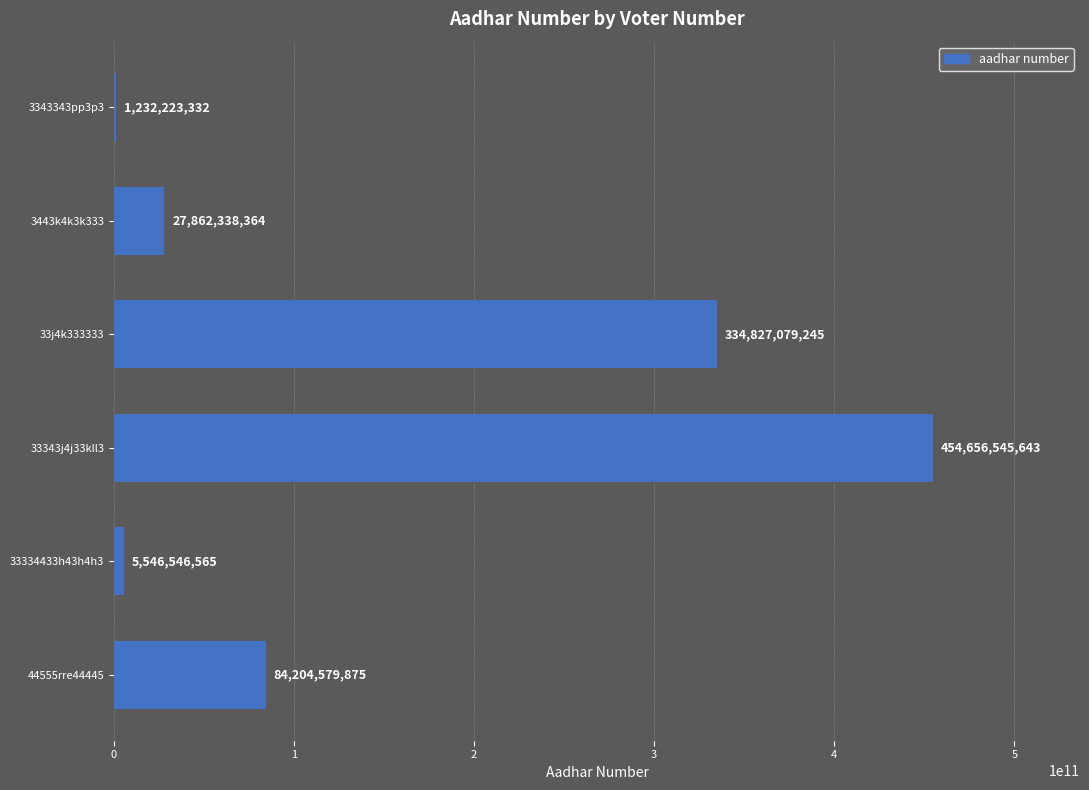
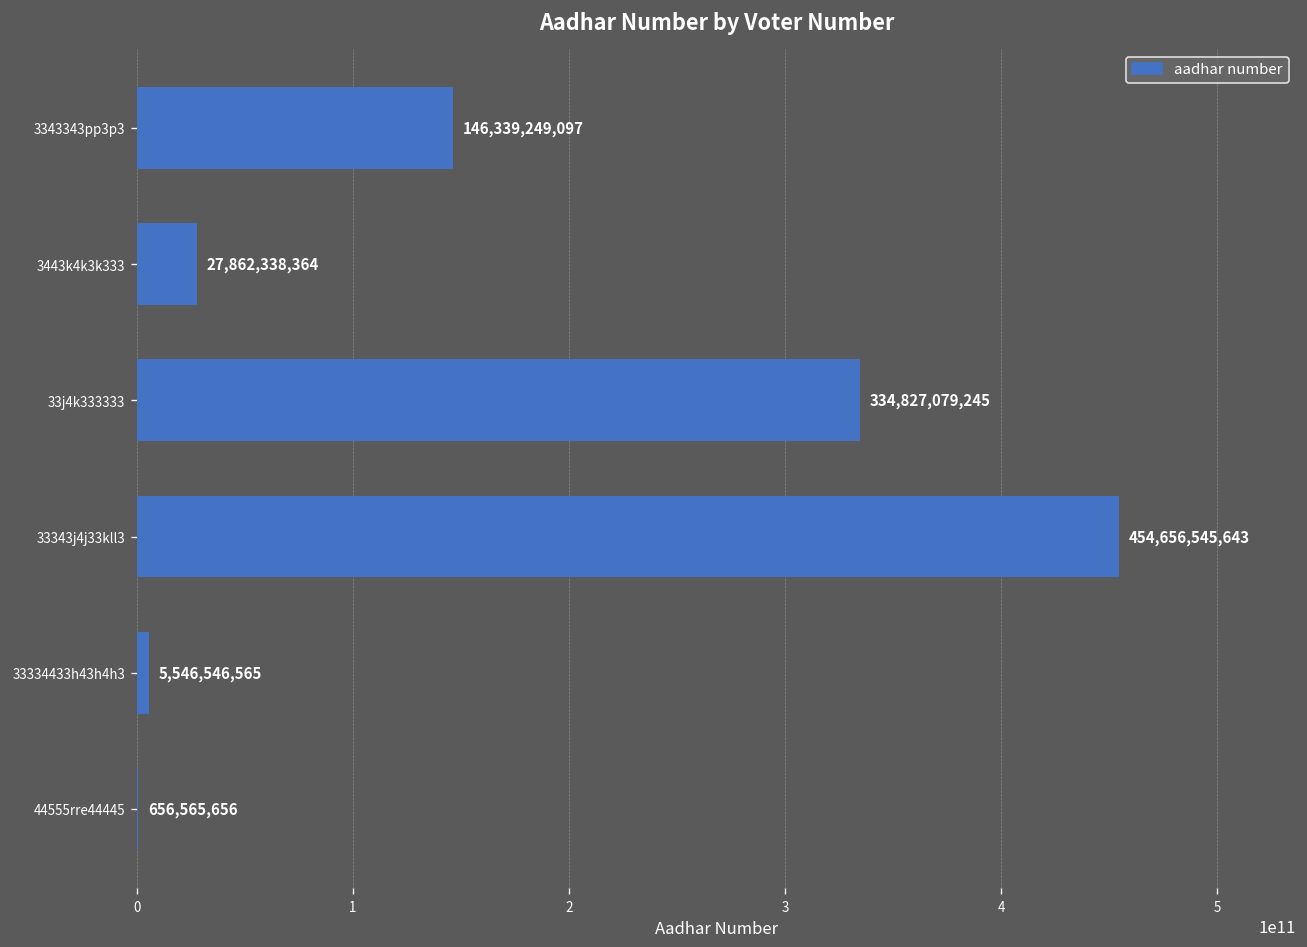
3343343pp3p3: 1,232,223,332 -> 146,339,249,097
44555rre44445: 84,204,579,875 -> 656,565,656
